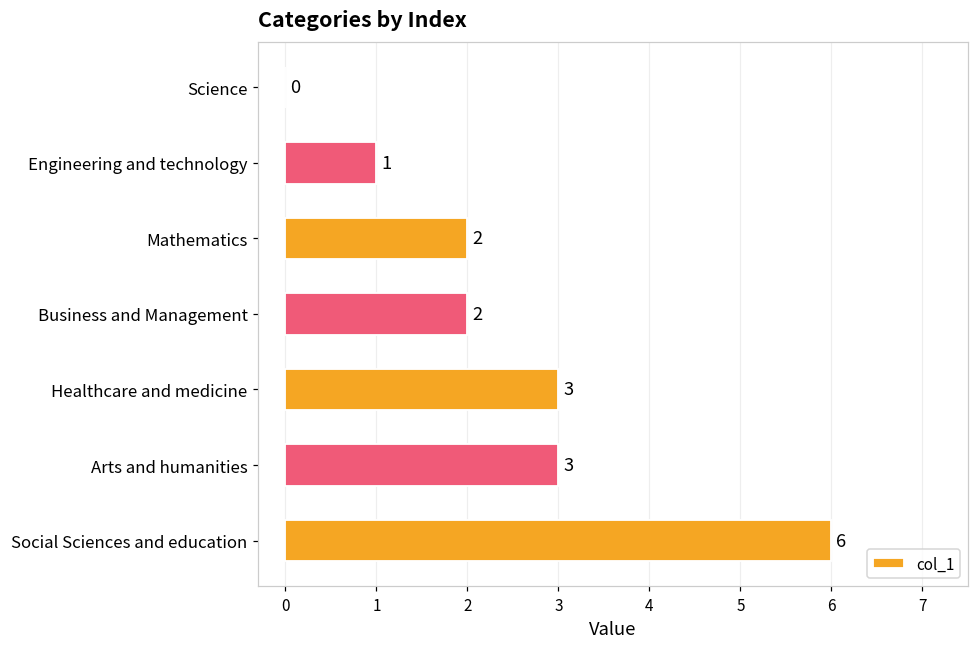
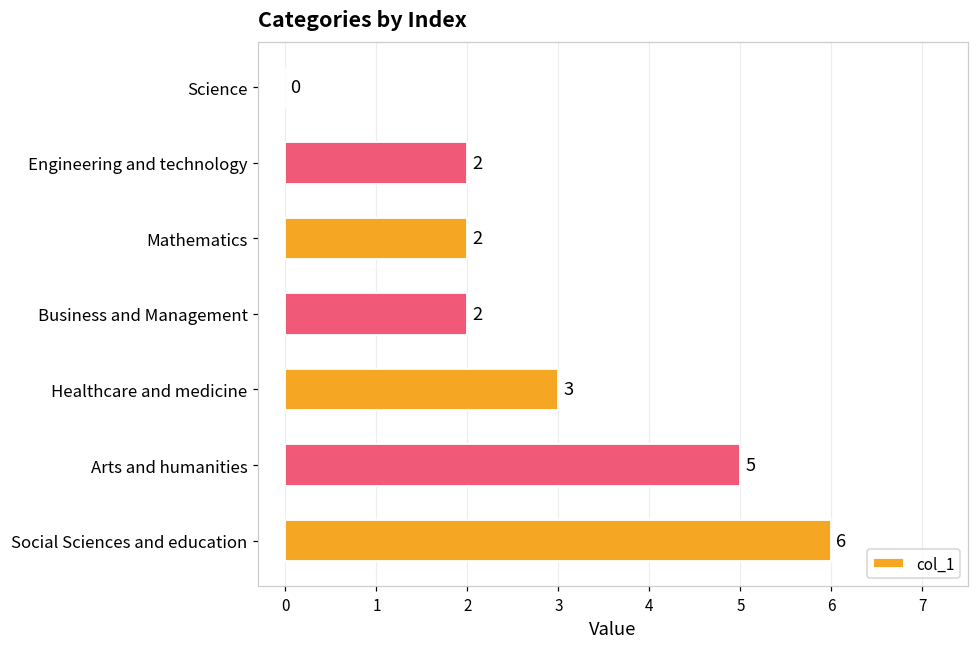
Engineering and technology: 1 -> 2
Arts and humanities: 3 -> 5
